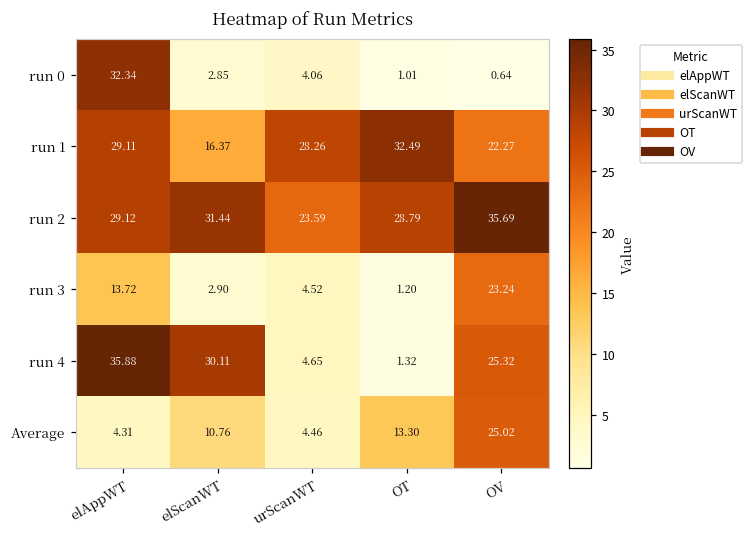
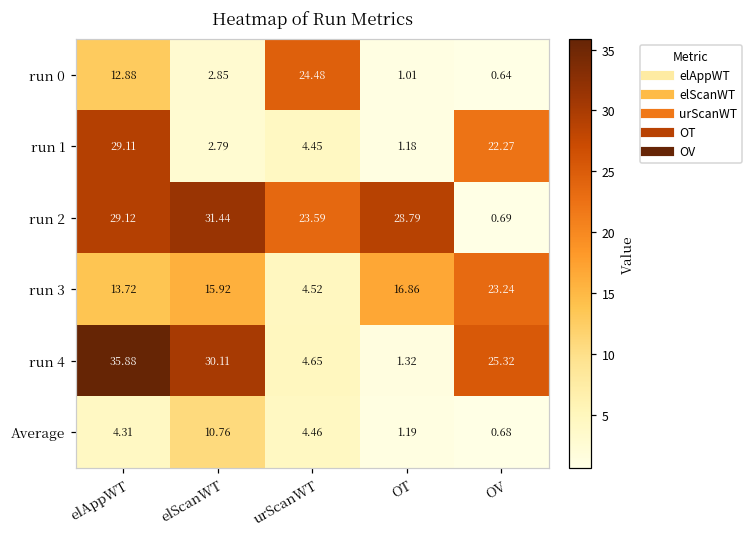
run 0, elAppWT: 32.34 -> 12.88
run 0, urScanWT: 4.06 -> 24.48
run 1, elScanWT: 16.37 -> 2.79
run 1, urScanWT: 28.26 -> 4.45
run 1, OT: 32.49 -> 1.18
run 2, OV: 35.69 -> 0.69
run 3, elScanWT: 2.90 -> 15.92
run 3, OT: 1.20 -> 16.86
Average, OT: 13.30 -> 1.19
Average, OV: 25.02 -> 0.68
